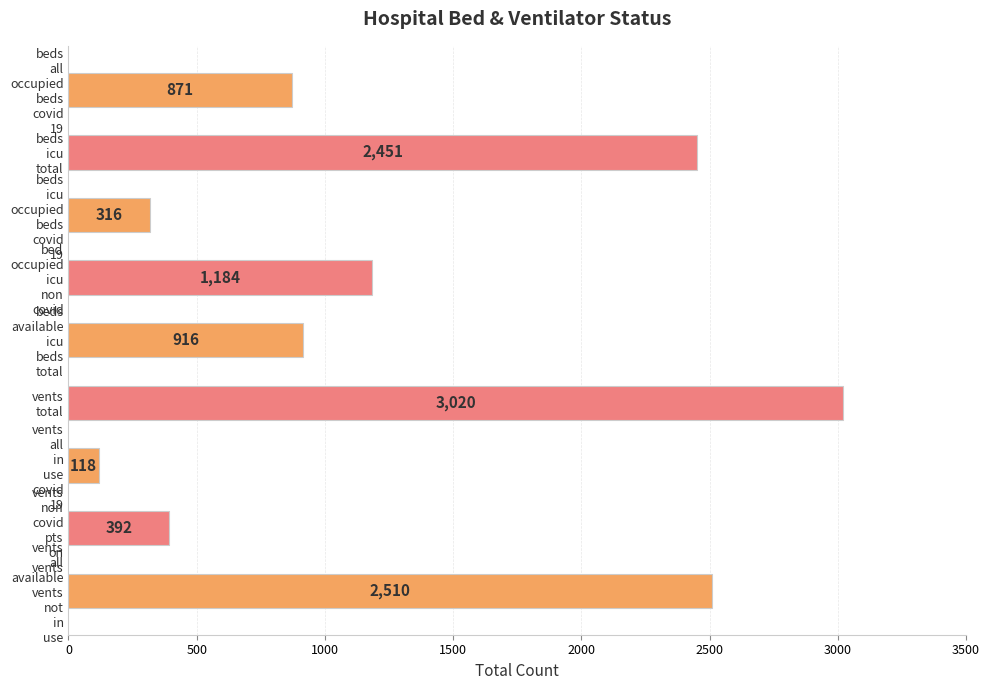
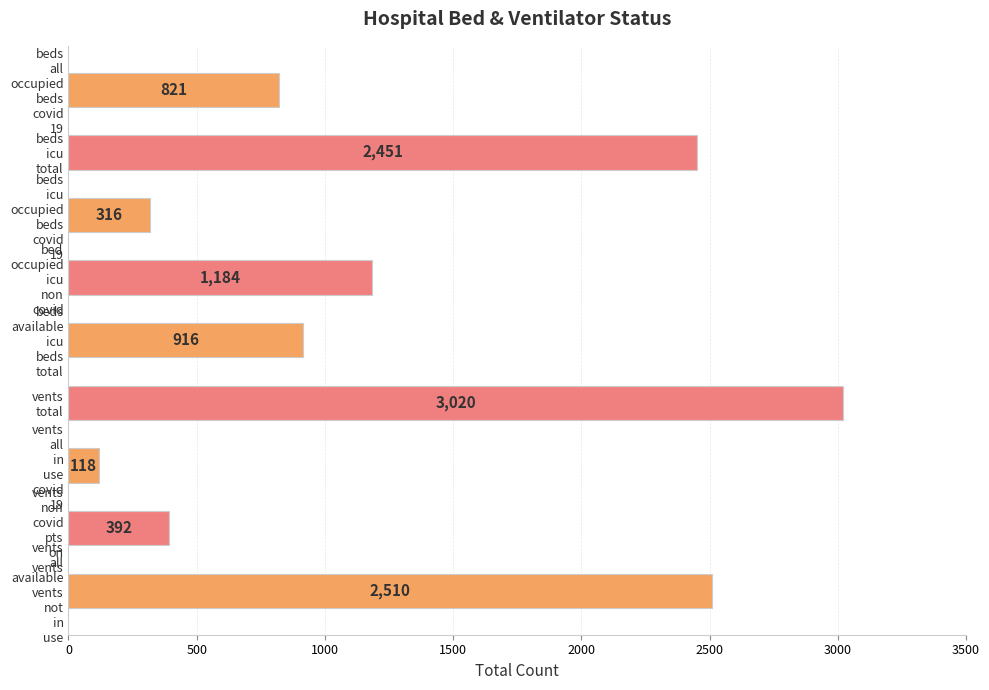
beds all occupied beds covid 19: 871 -> 821
